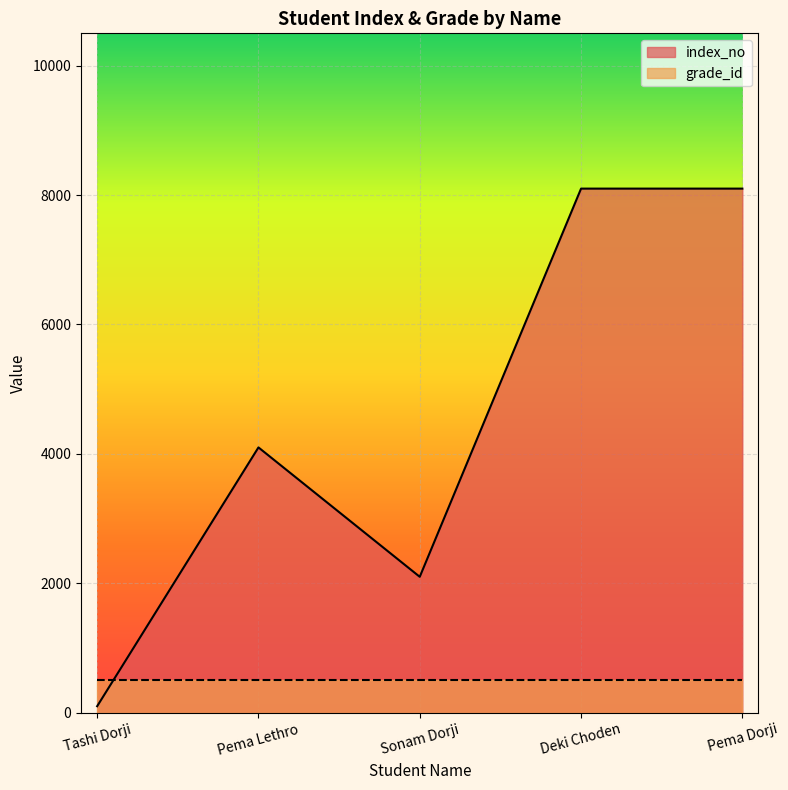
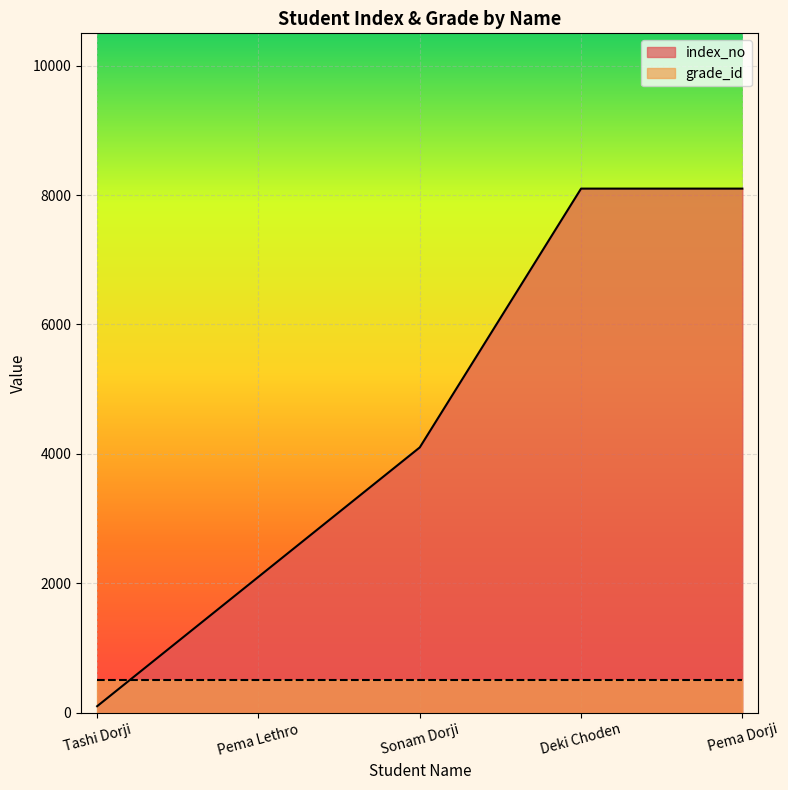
index_no, Pema Lethro: 4100 -> 2100
index_no, Sonam Dorji: 2100 -> 4100
